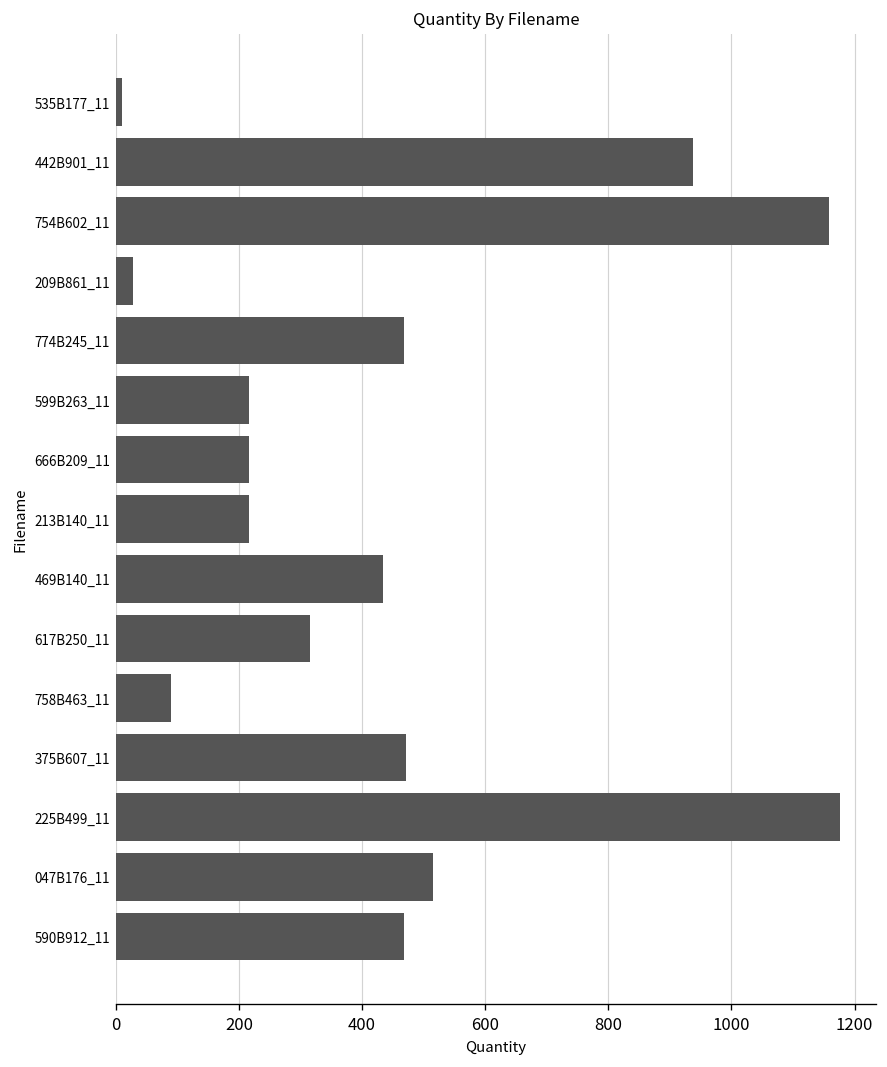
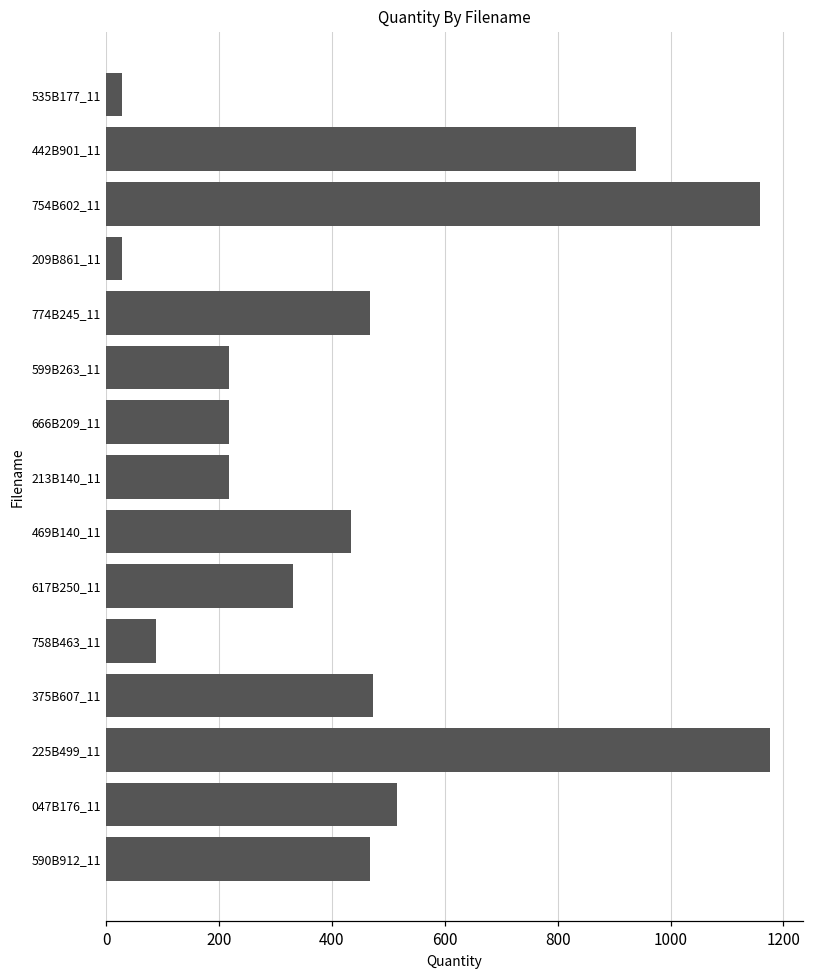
535B177_11: 10 -> 30
617B250_11: 320 -> 330
